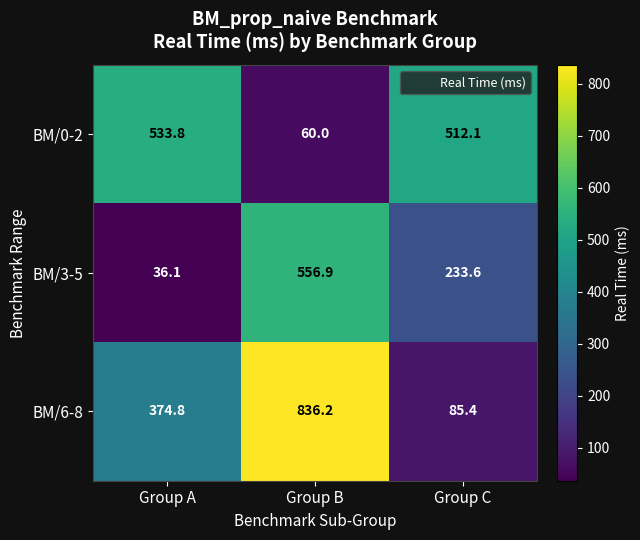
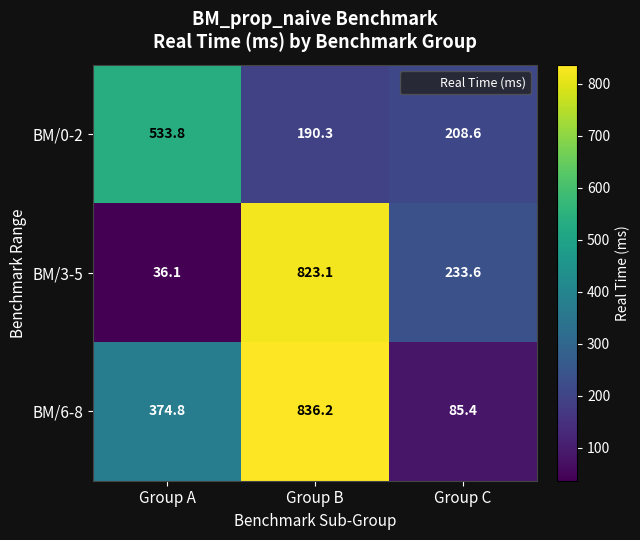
BM/0-2, Group B: 60.0 -> 190.3
BM/0-2, Group C: 512.1 -> 208.6
BM/3-5, Group B: 556.9 -> 823.1
